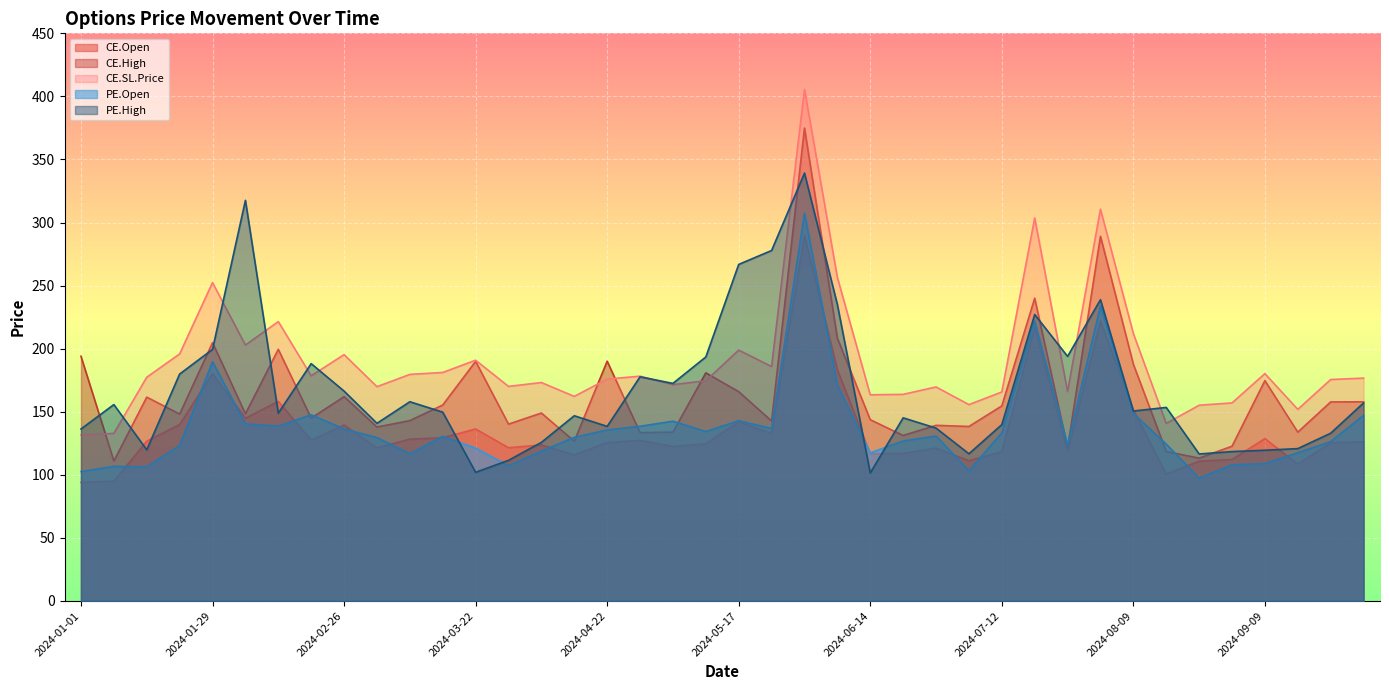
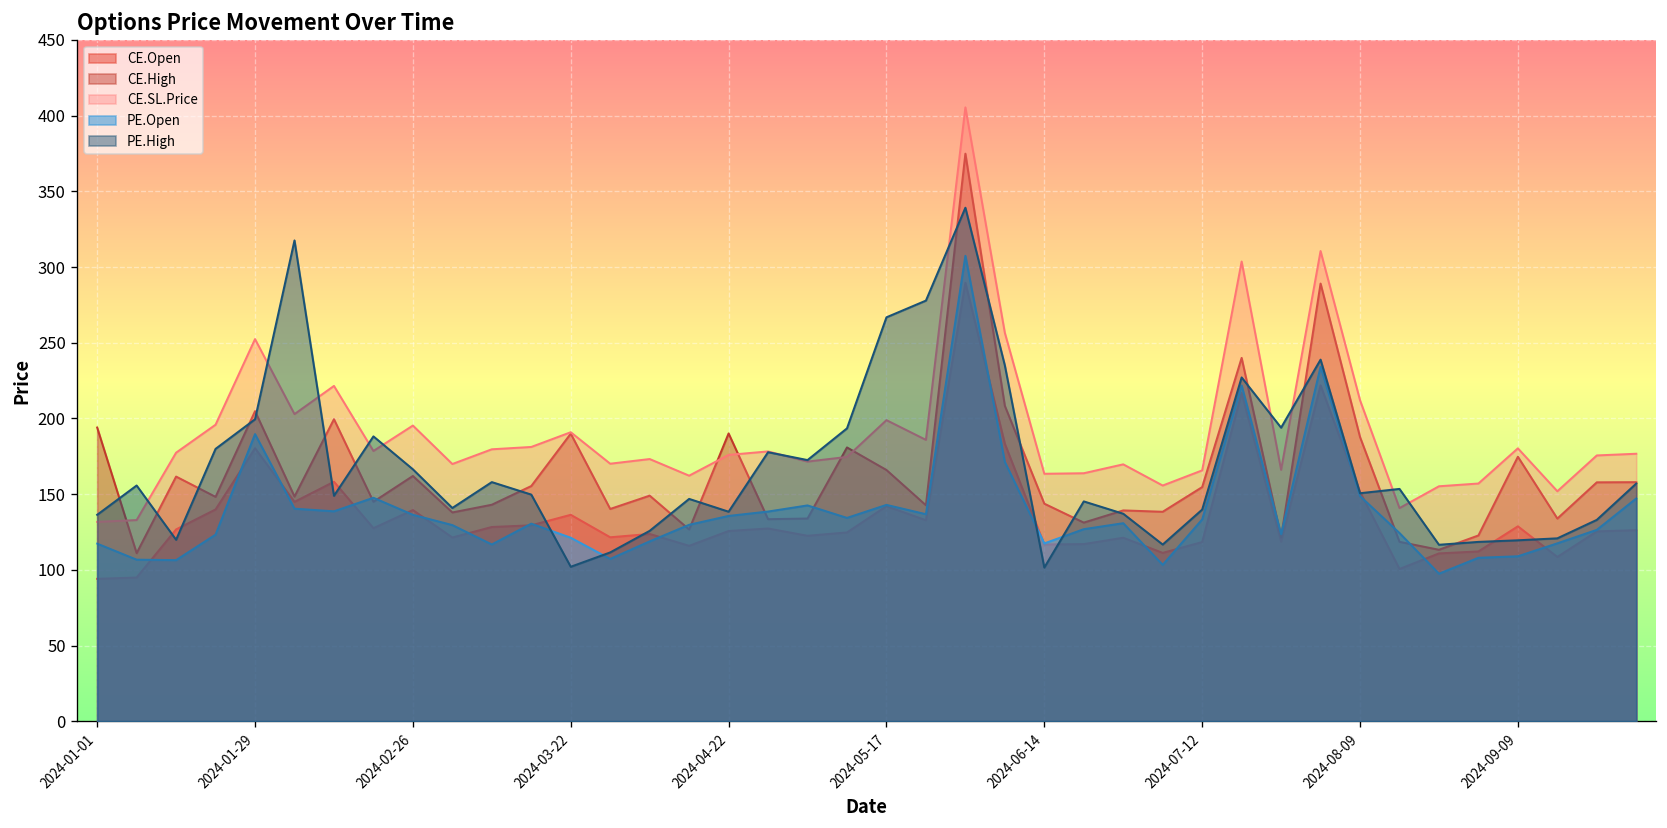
PE.Open, 2024-01-01: 103 -> 117
